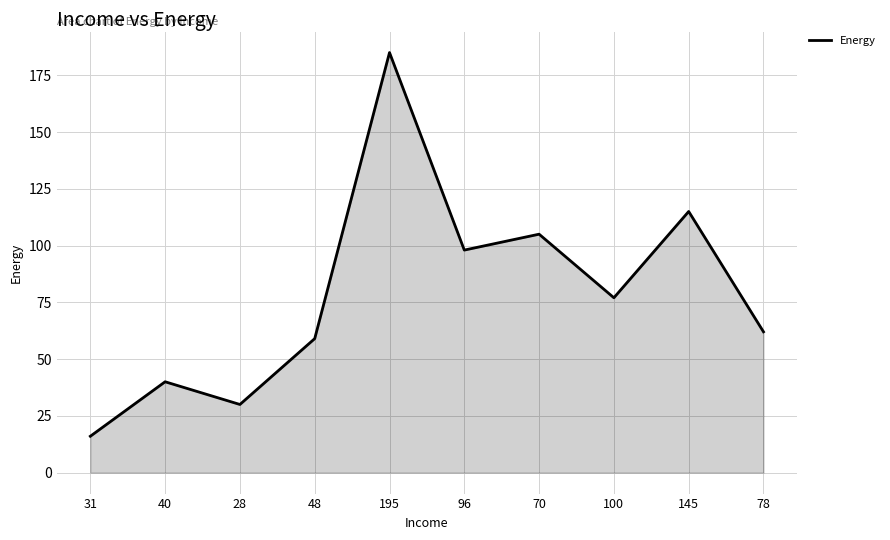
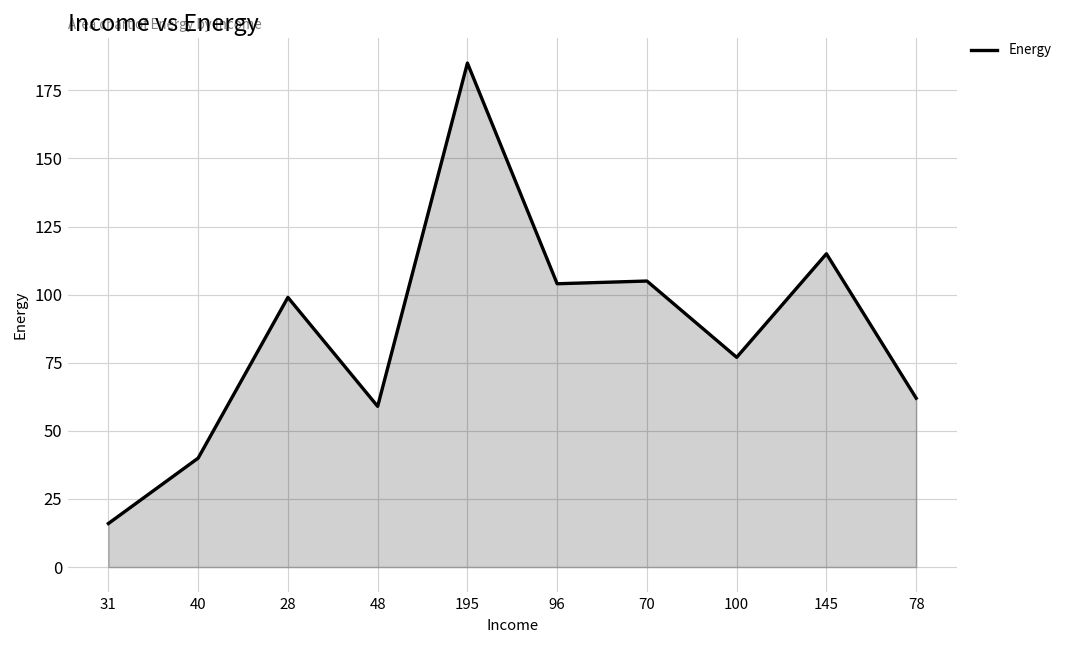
28: 30 -> 99
96: 98 -> 104
